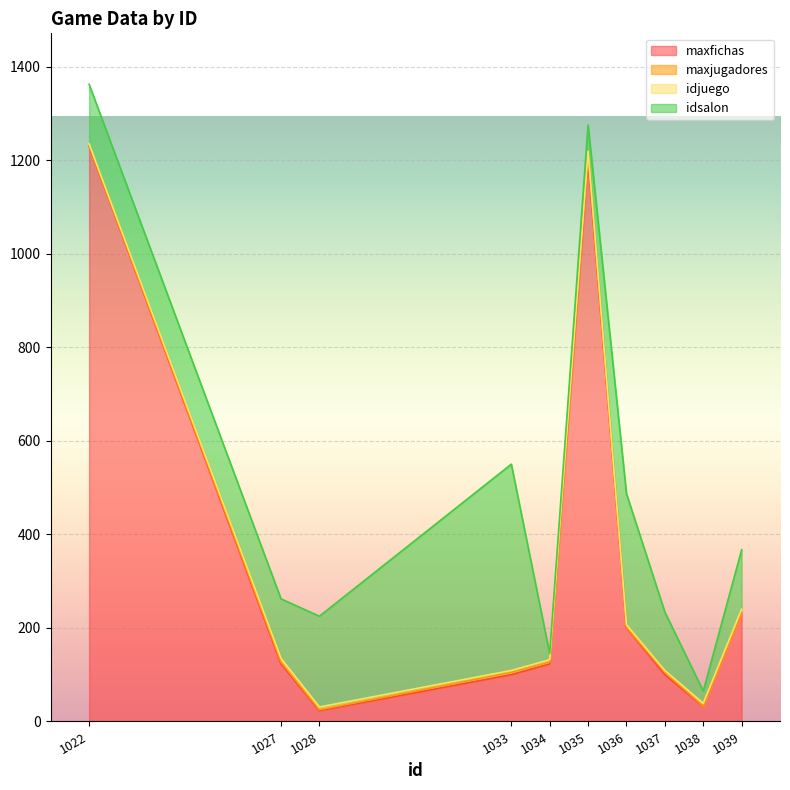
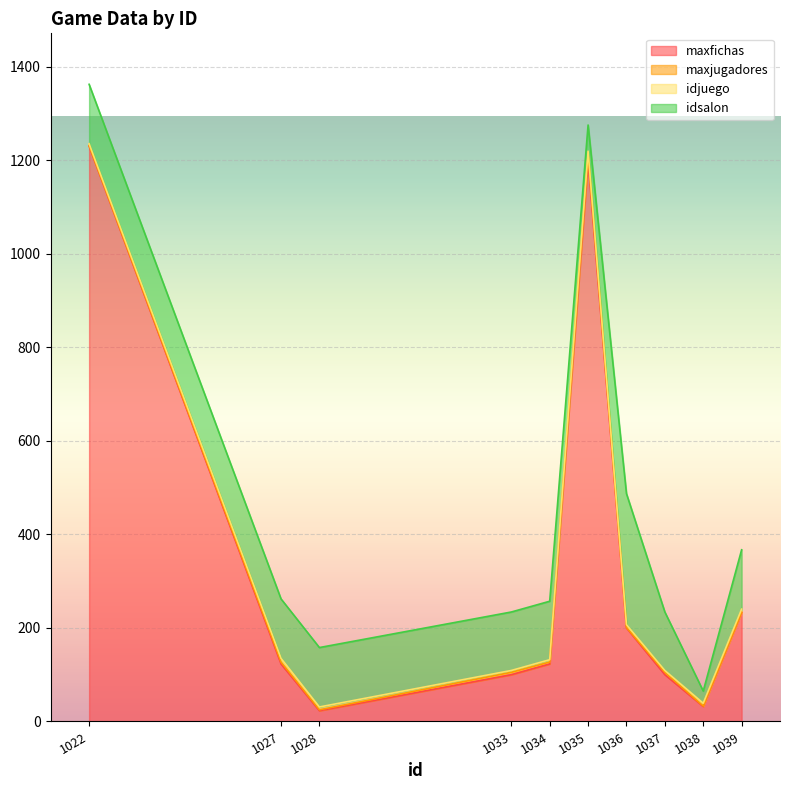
idsalon, 1028: 190 -> 130
idsalon, 1033: 440 -> 130
idsalon, 1034: 10 -> 130
